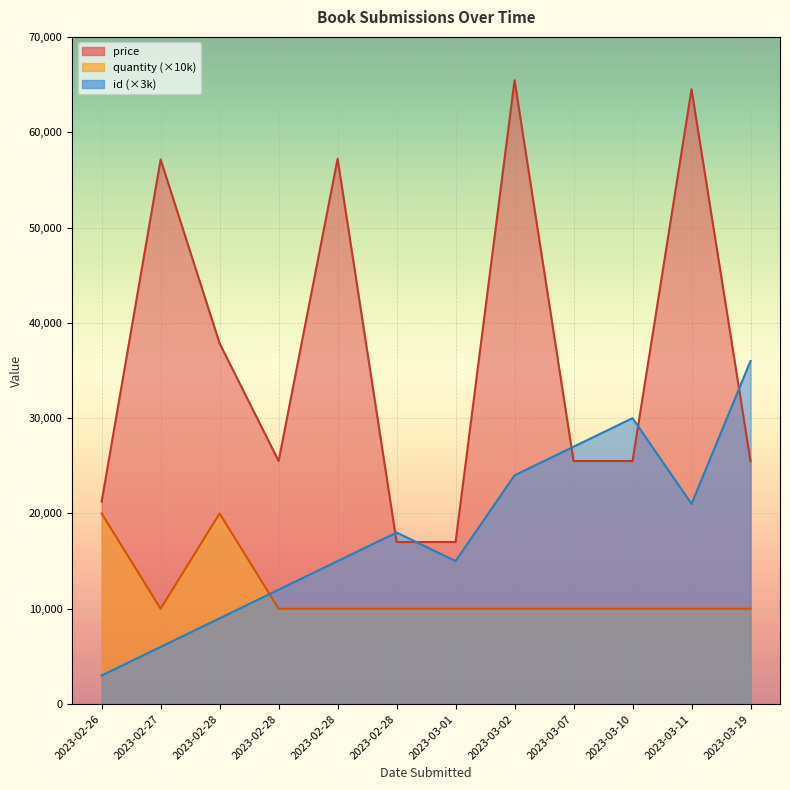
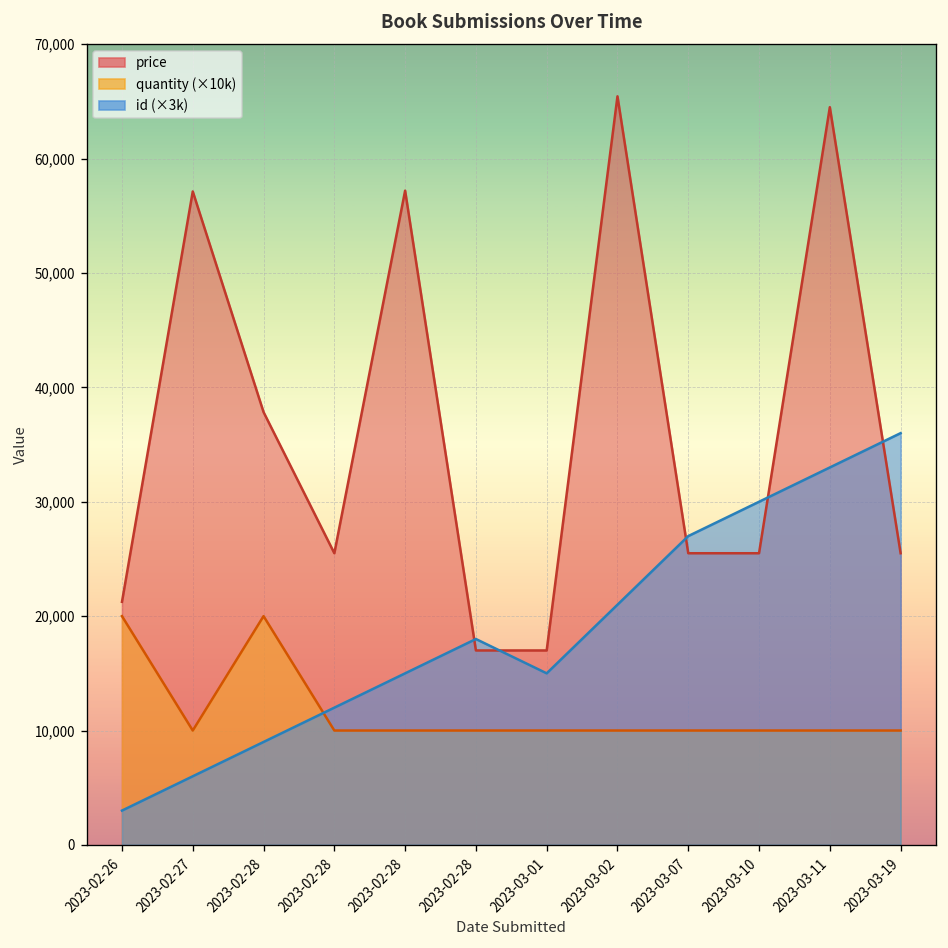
id (×3k), 2023-03-02: 24,000 -> 21,000
id (×3k), 2023-03-11: 21,000 -> 33,000
